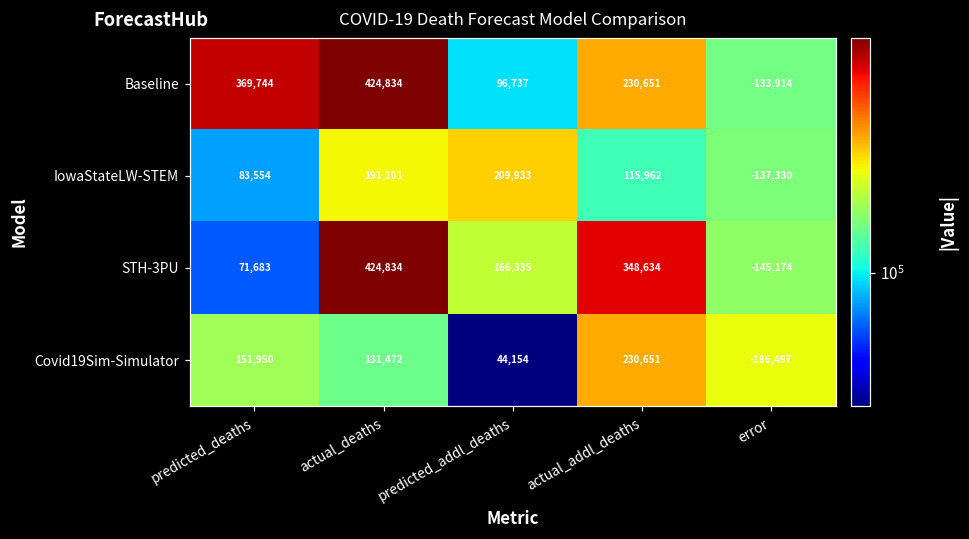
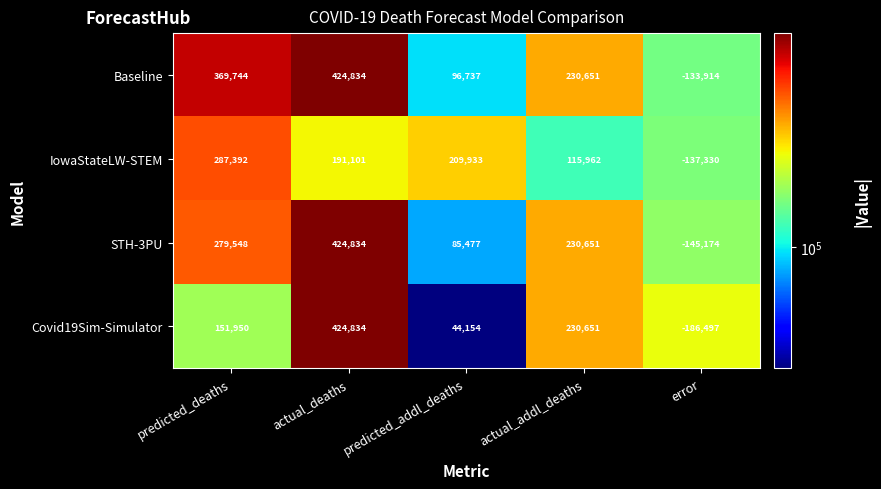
IowaStateLW-STEM, predicted_deaths: 83,554 -> 287,392
STH-3PU, predicted_deaths: 71,683 -> 279,548
STH-3PU, predicted_addl_deaths: 166,335 -> 85,477
STH-3PU, actual_addl_deaths: 348,634 -> 230,651
Covid19Sim-Simulator, actual_deaths: 131,472 -> 424,834
